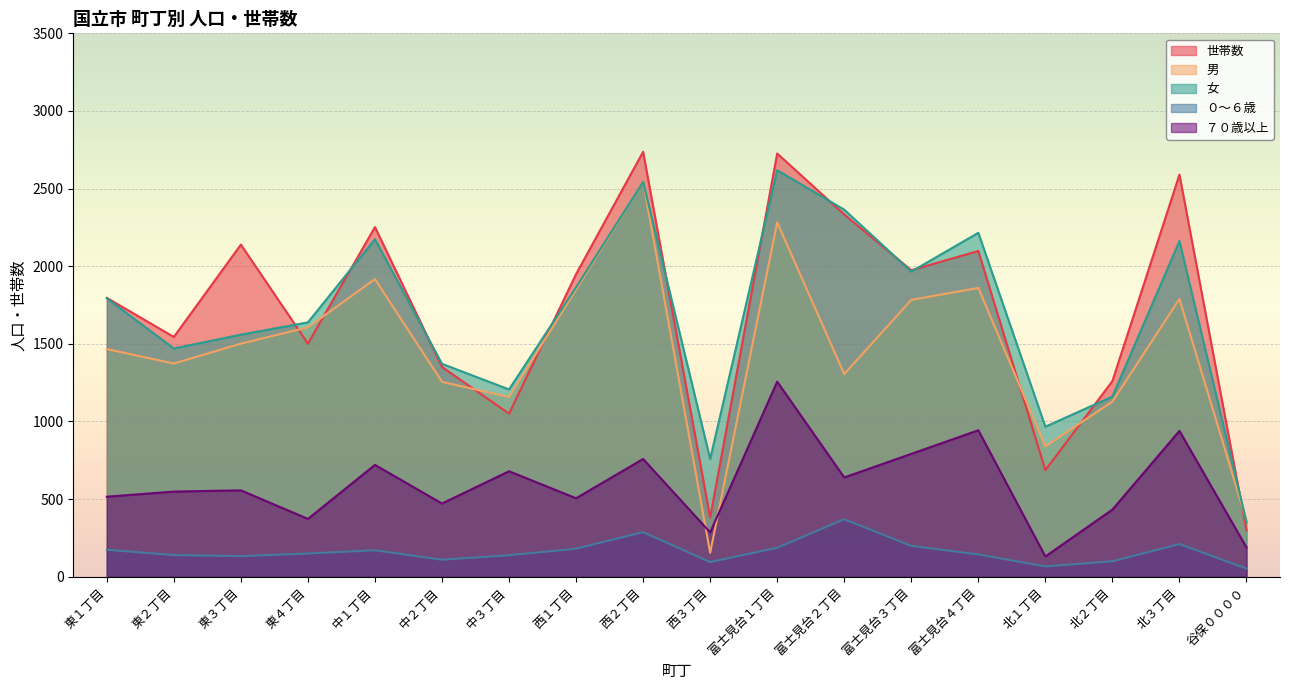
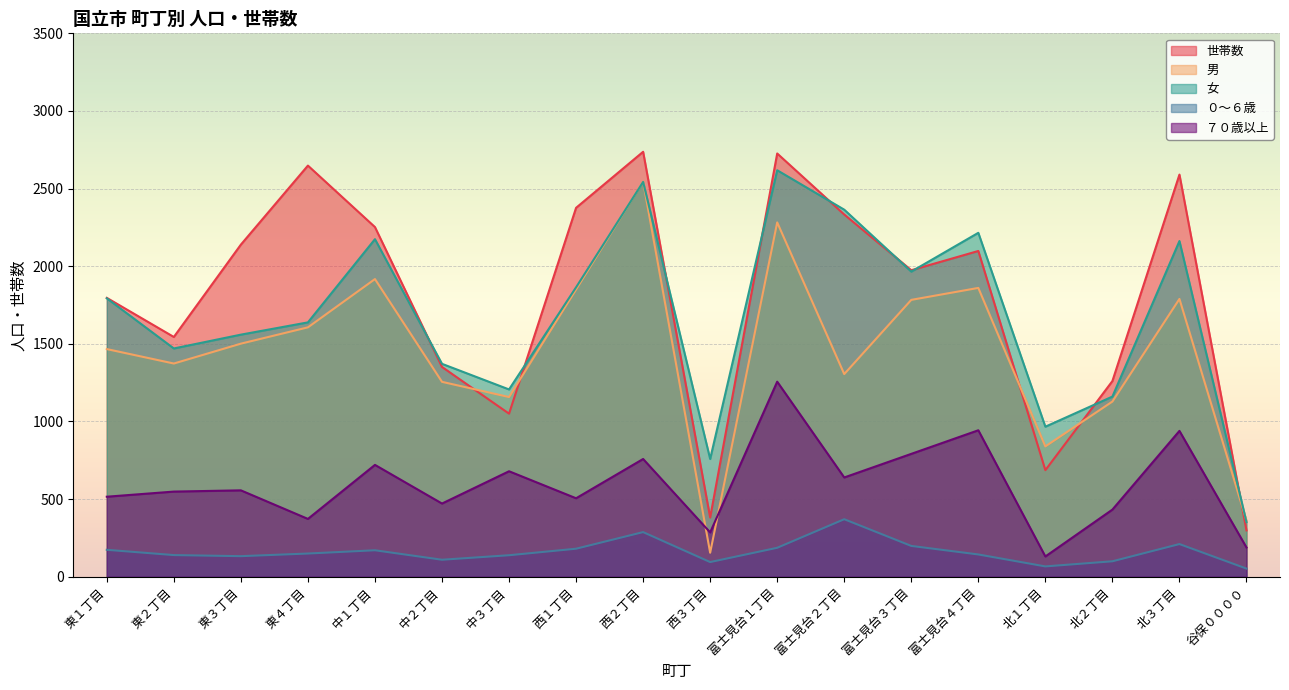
世帯数, 東４丁目: 1500 -> 2650
世帯数, 西１丁目: 1950 -> 2380
